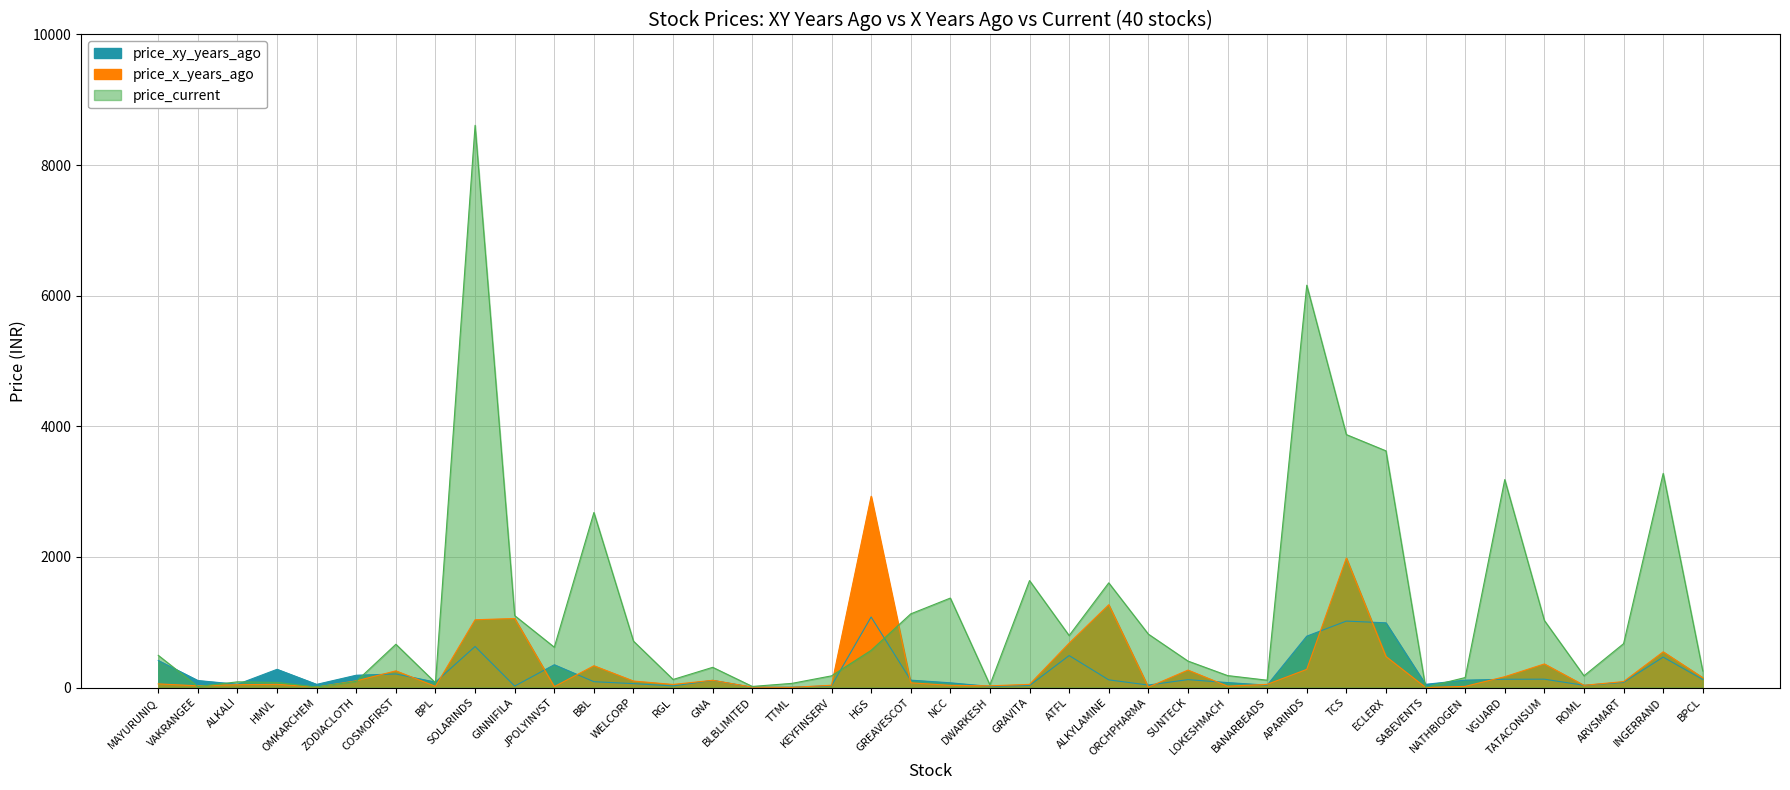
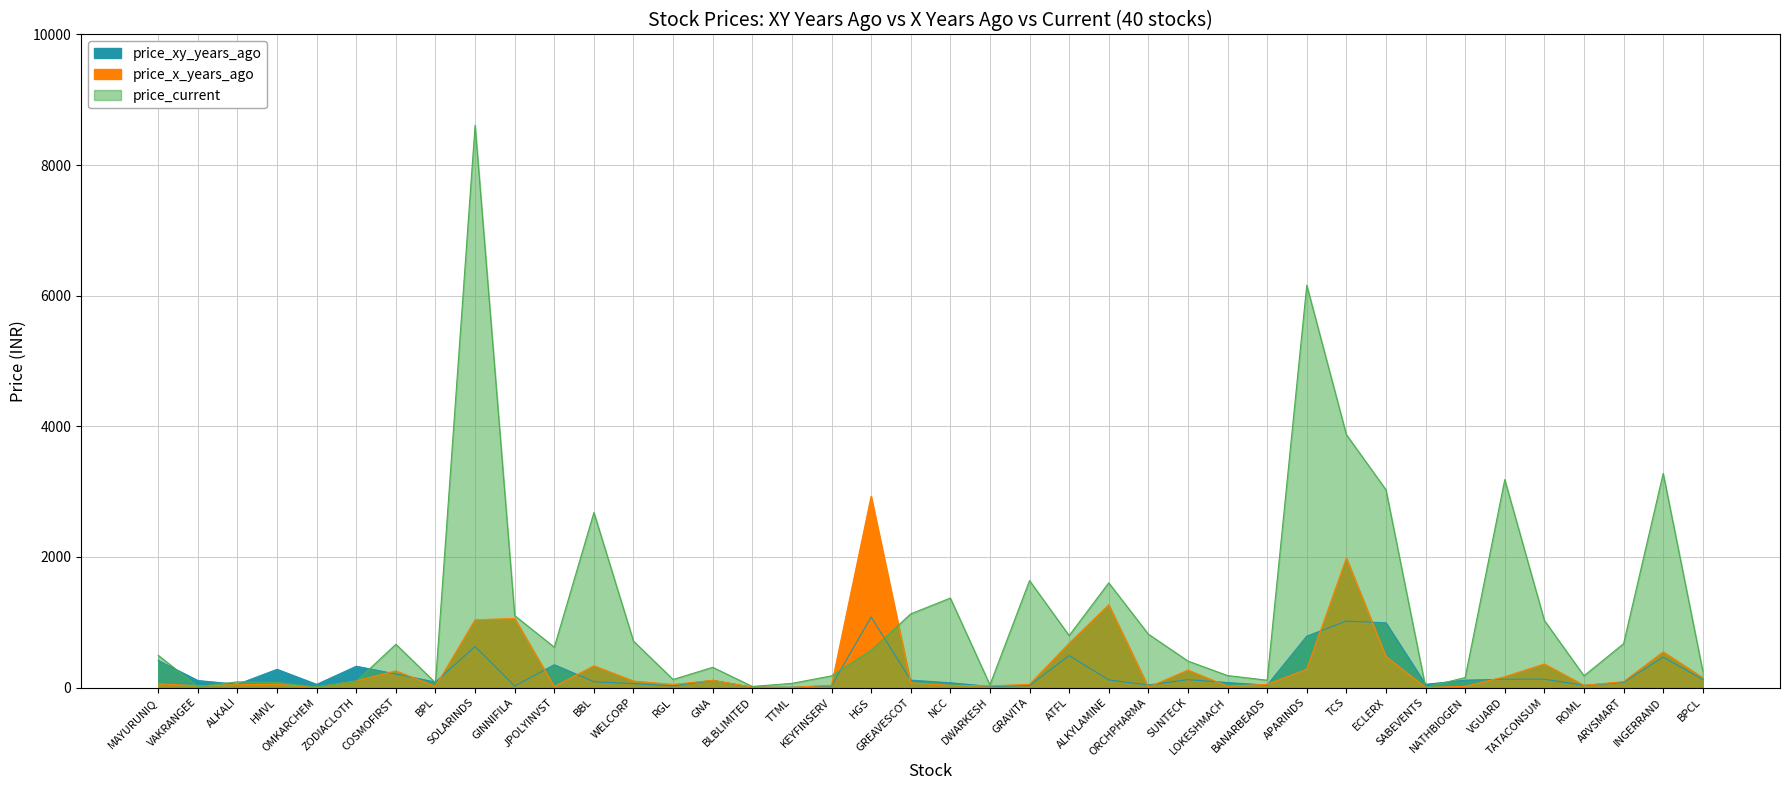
price_xy_years_ago, ZODIACLOTH: 200 -> 300
price_current, ECLERX: 3600 -> 3000
